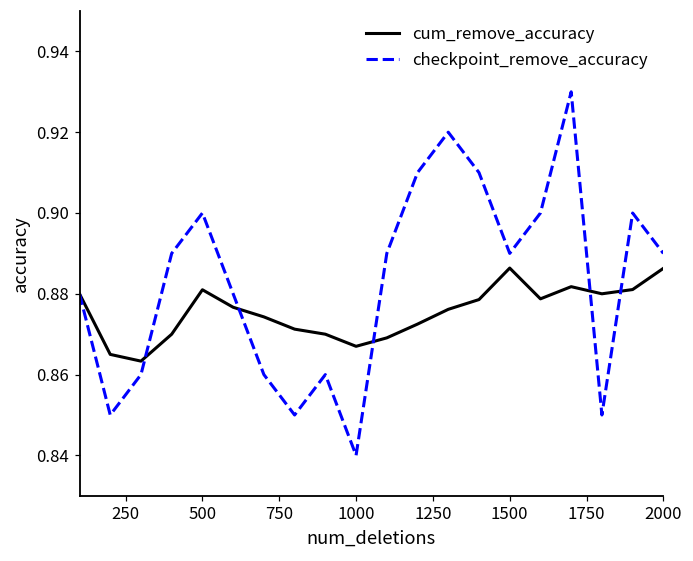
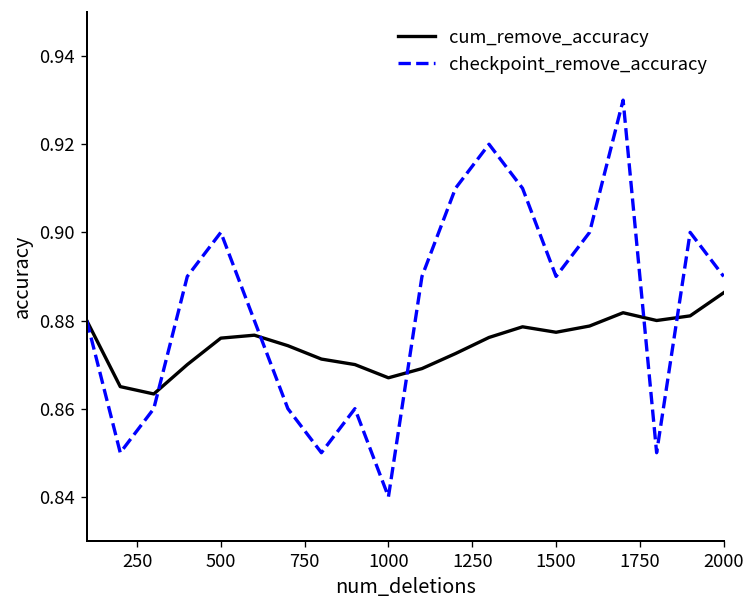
cum_remove_accuracy, 500: 0.881 -> 0.876
cum_remove_accuracy, 1500: 0.886 -> 0.877
